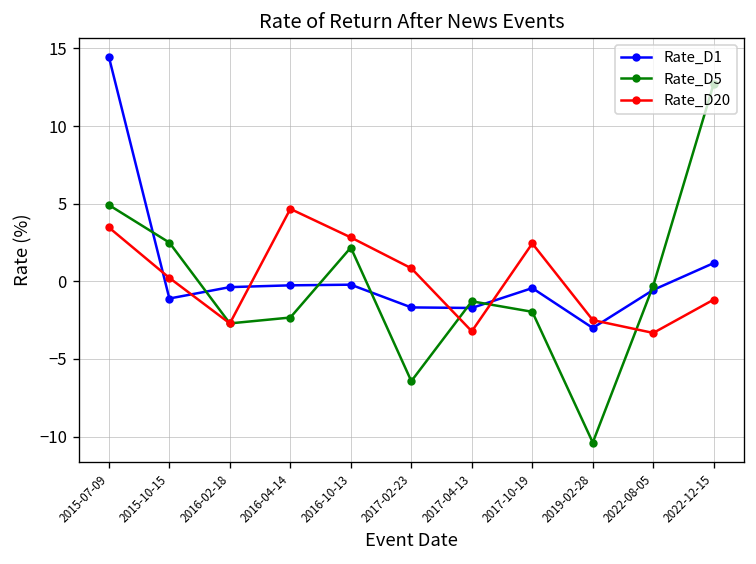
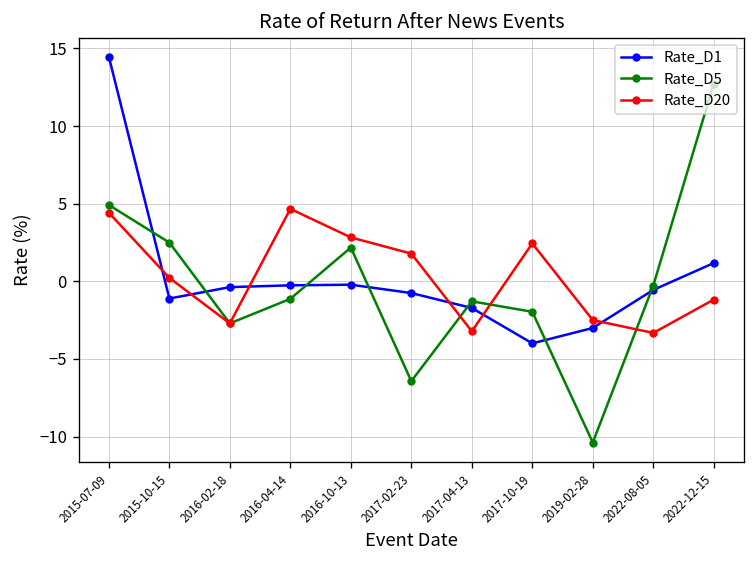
Rate_D20, 2015-07-09: 3.5 -> 4.4
Rate_D5, 2016-04-14: -2.3 -> -1.1
Rate_D1, 2017-02-23: -1.7 -> -0.8
Rate_D20, 2017-02-23: 0.8 -> 1.8
Rate_D1, 2017-10-19: -0.4 -> -4.0
